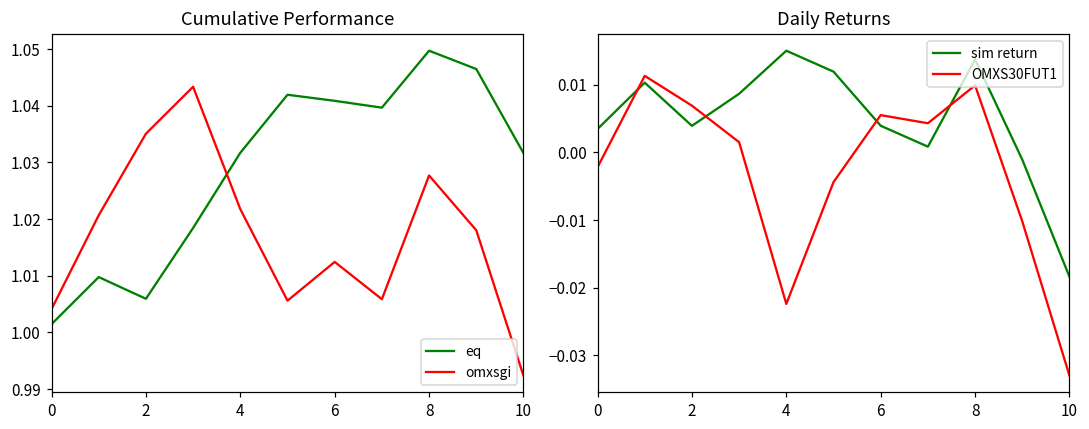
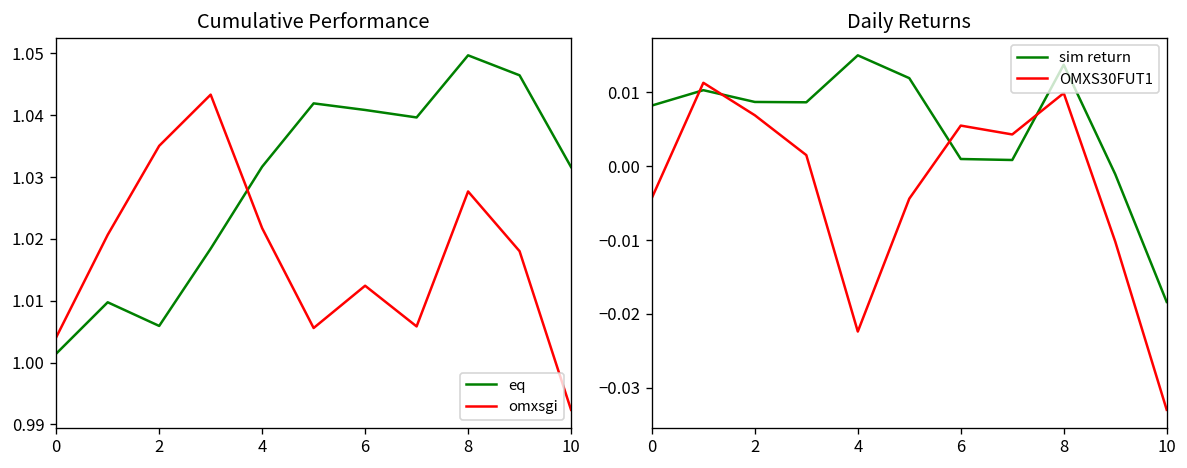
Daily Returns, sim return, 0: 0.003 -> 0.008
Daily Returns, OMXS30FUT1, 0: -0.002 -> -0.004
Daily Returns, sim return, 2: 0.004 -> 0.009
Daily Returns, sim return, 6: 0.004 -> 0.001
